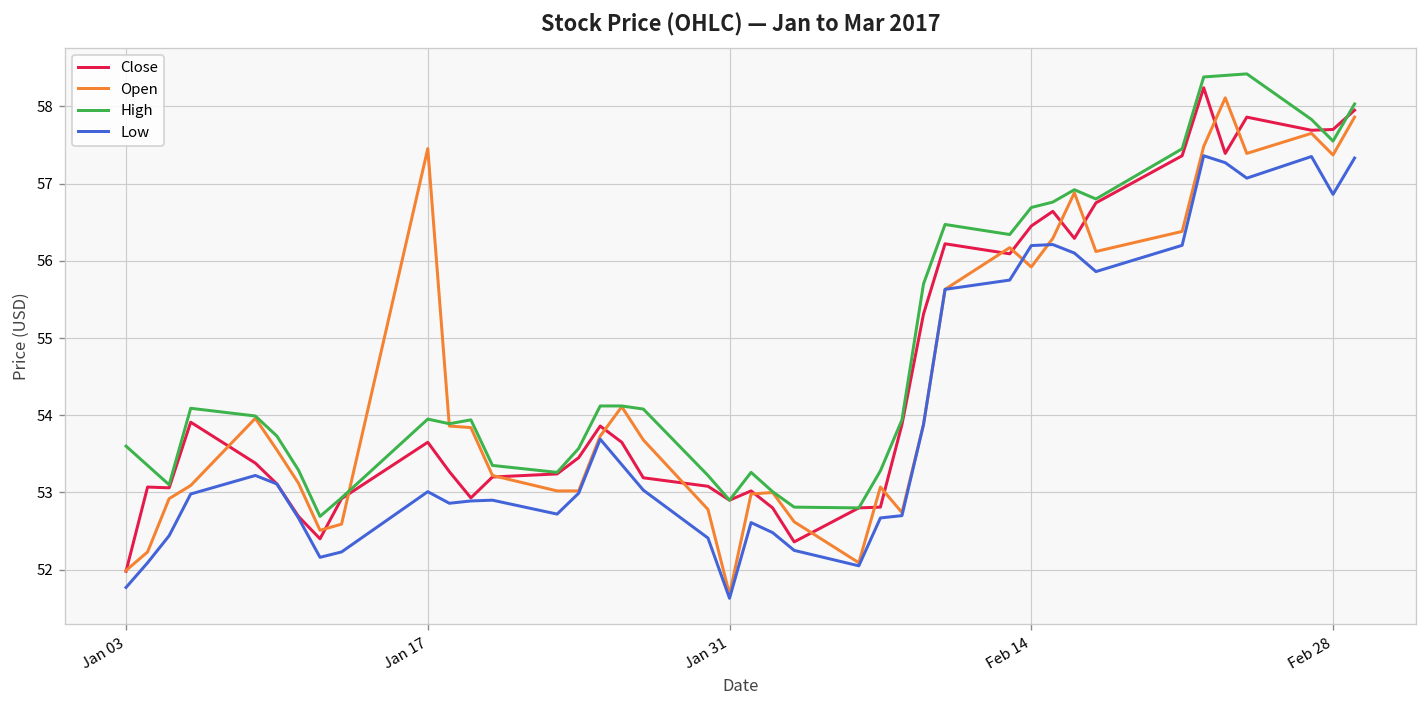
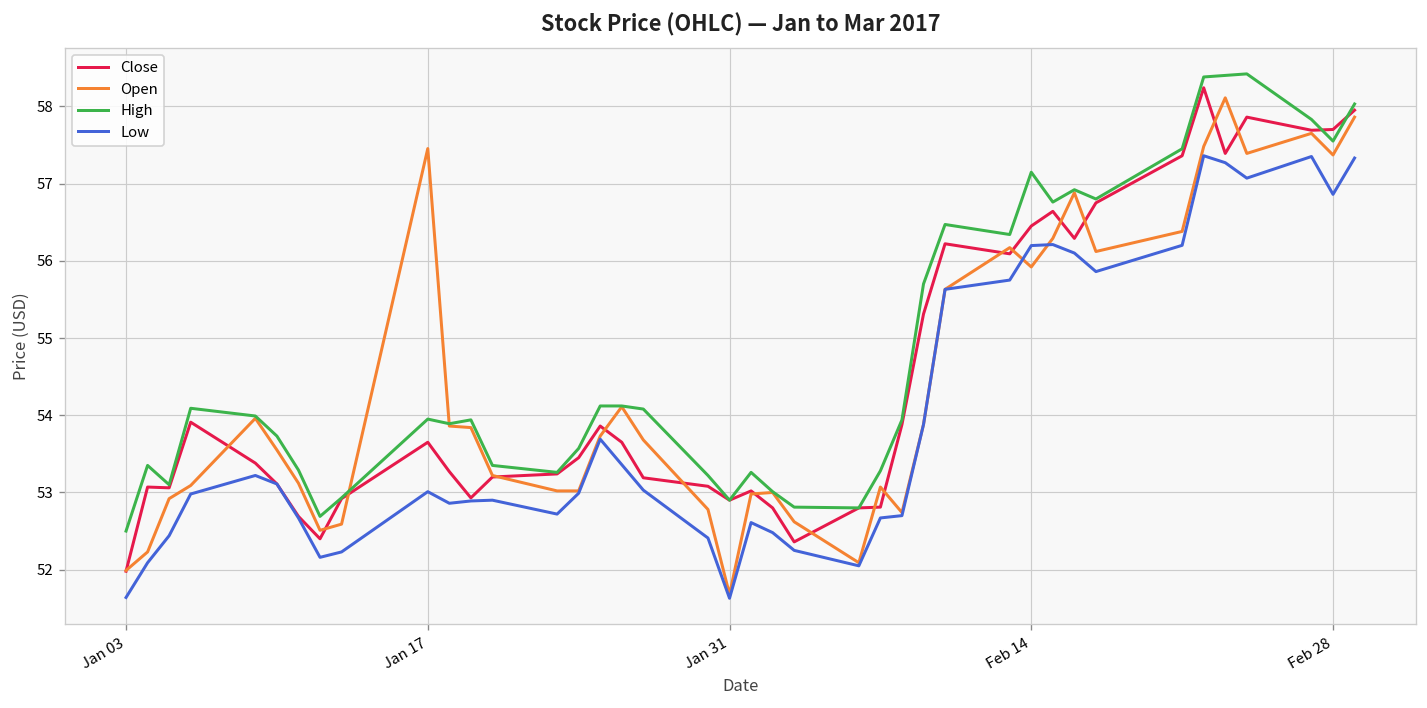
High, Jan 03: 53.6 -> 52.5
Low, Jan 03: 51.8 -> 51.6
High, Feb 14: 56.7 -> 57.1
